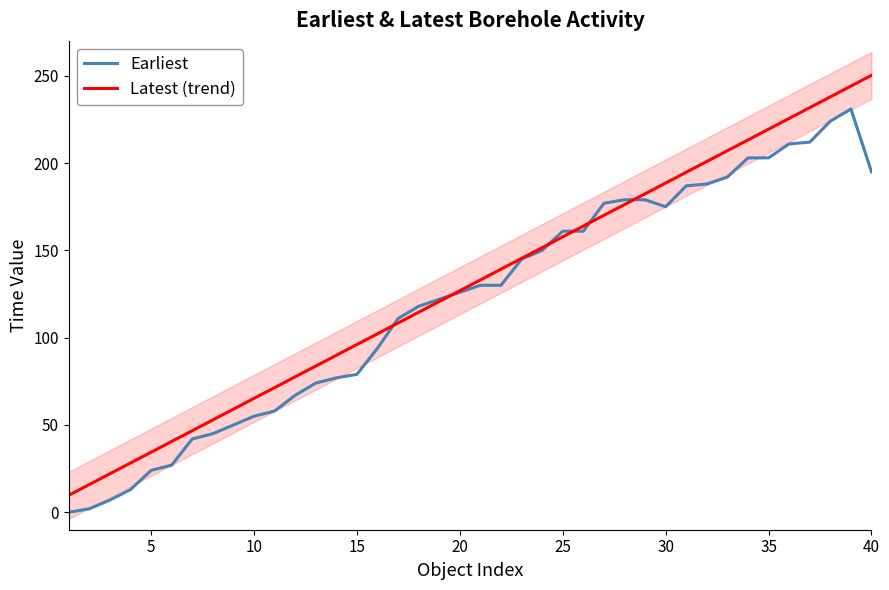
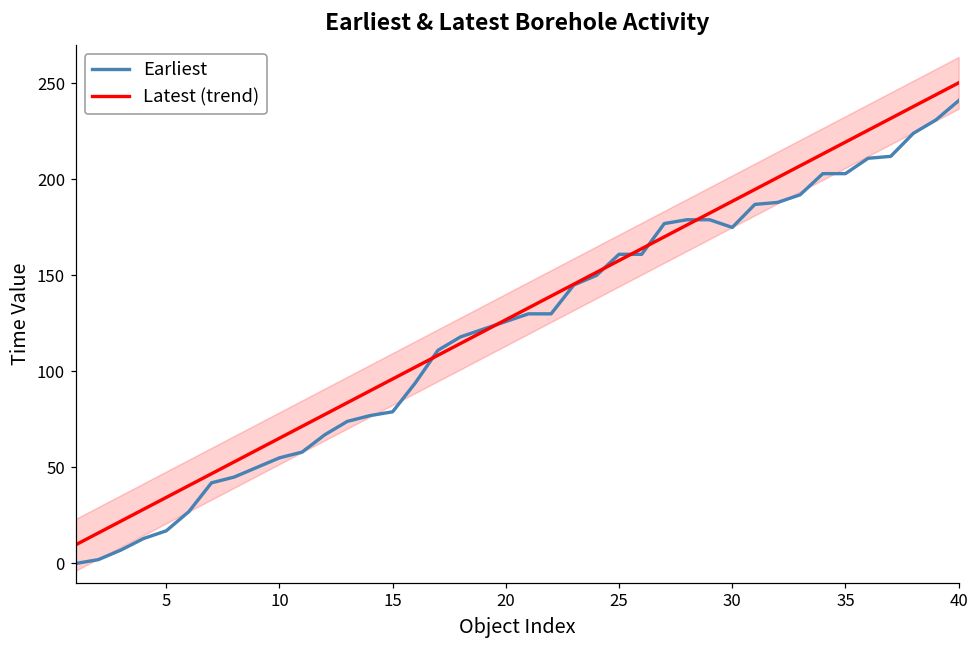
Earliest, 5: 24 -> 17
Earliest, 40: 195 -> 241
